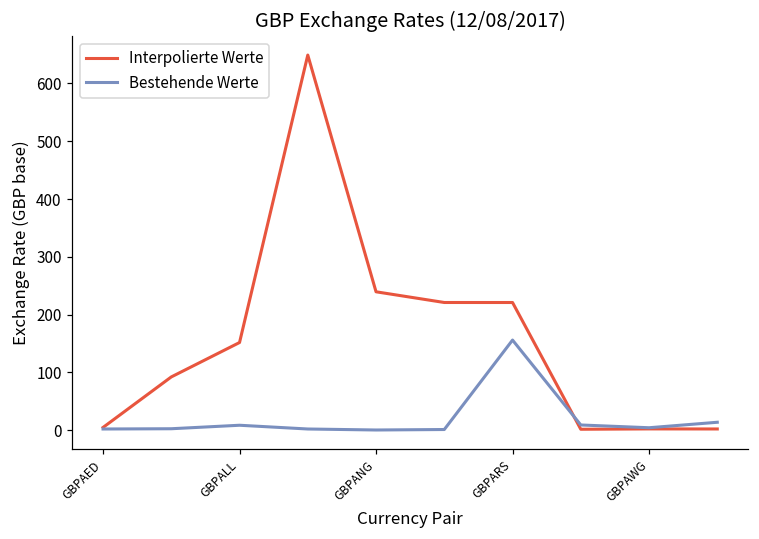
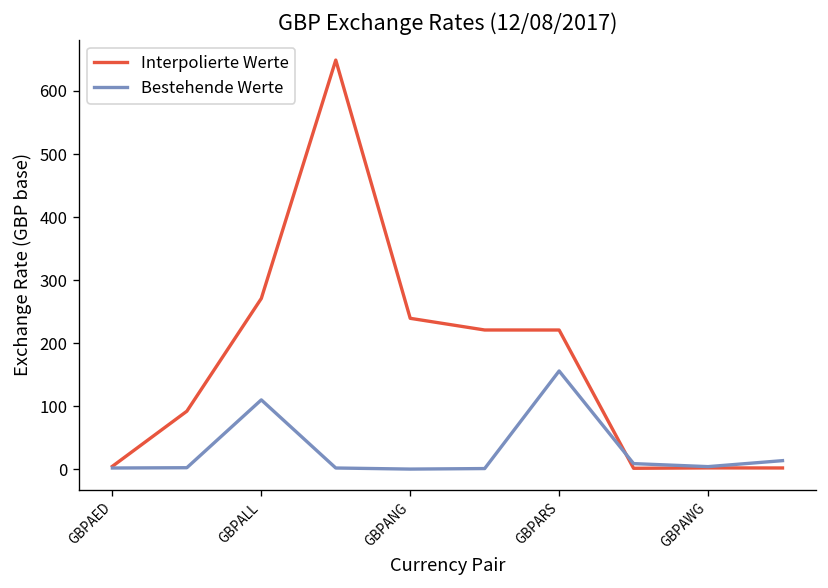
Interpolierte Werte, GBPALL: 150 -> 270
Bestehende Werte, GBPALL: 10 -> 110
